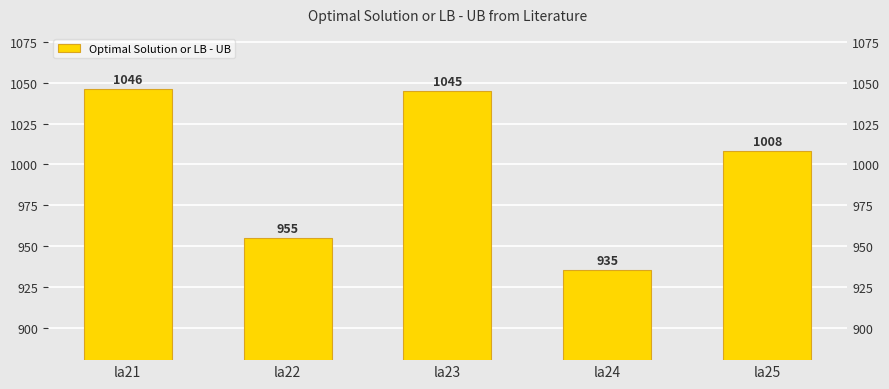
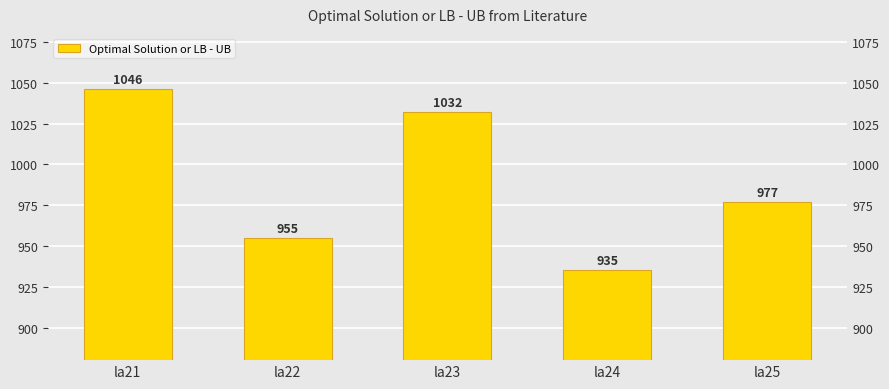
la23: 1045 -> 1032
la25: 1008 -> 977
